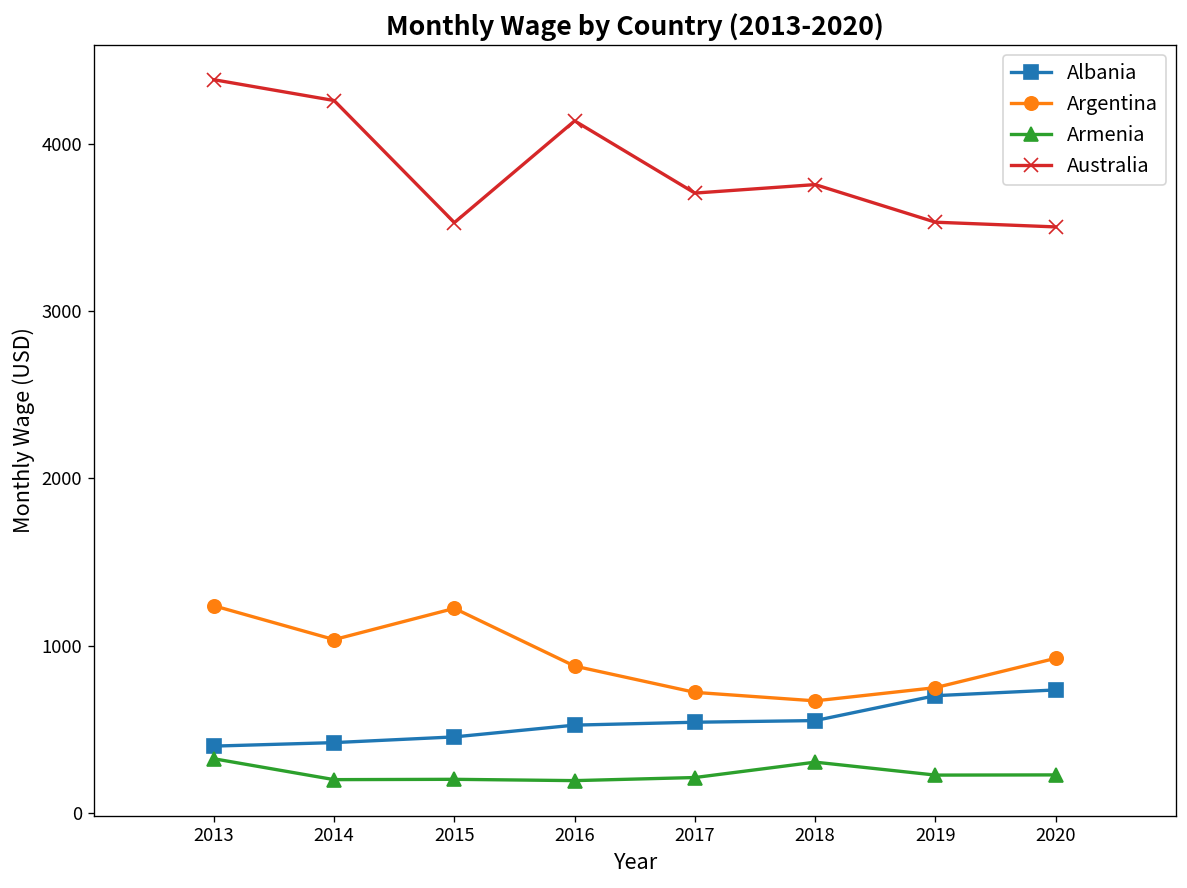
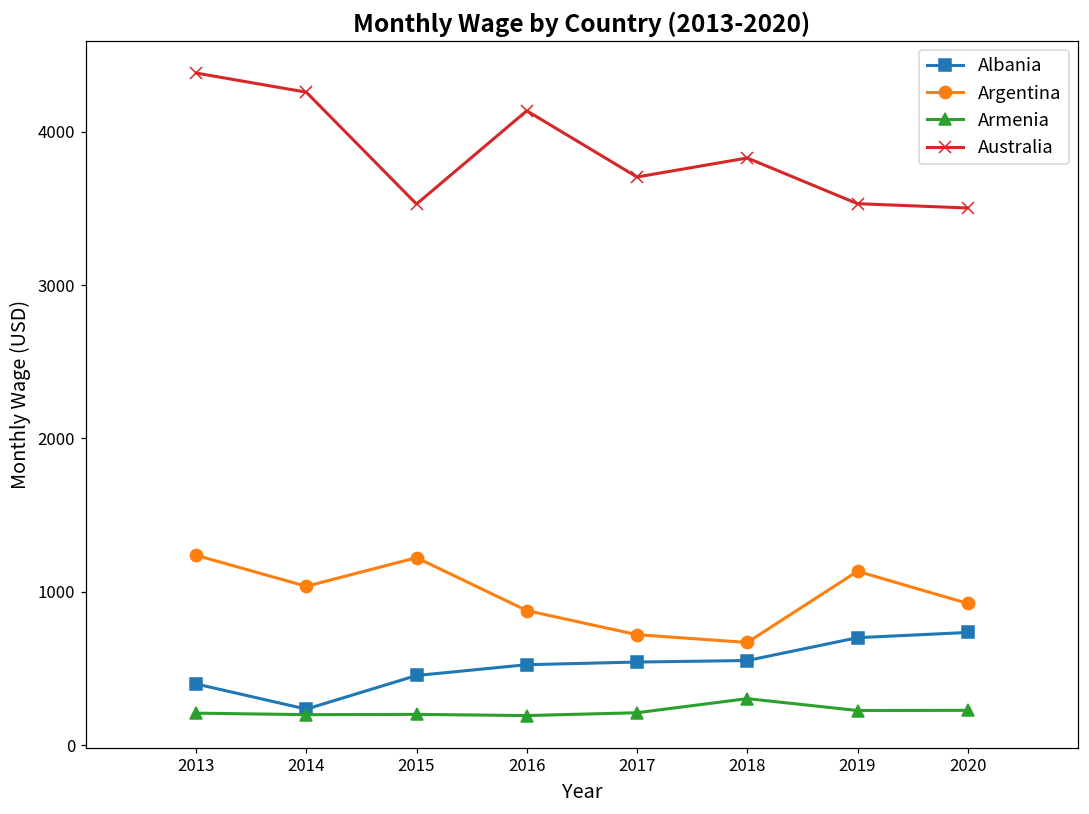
Armenia, 2013: 320 -> 210
Albania, 2014: 420 -> 230
Australia, 2018: 3760 -> 3830
Argentina, 2019: 750 -> 1130
